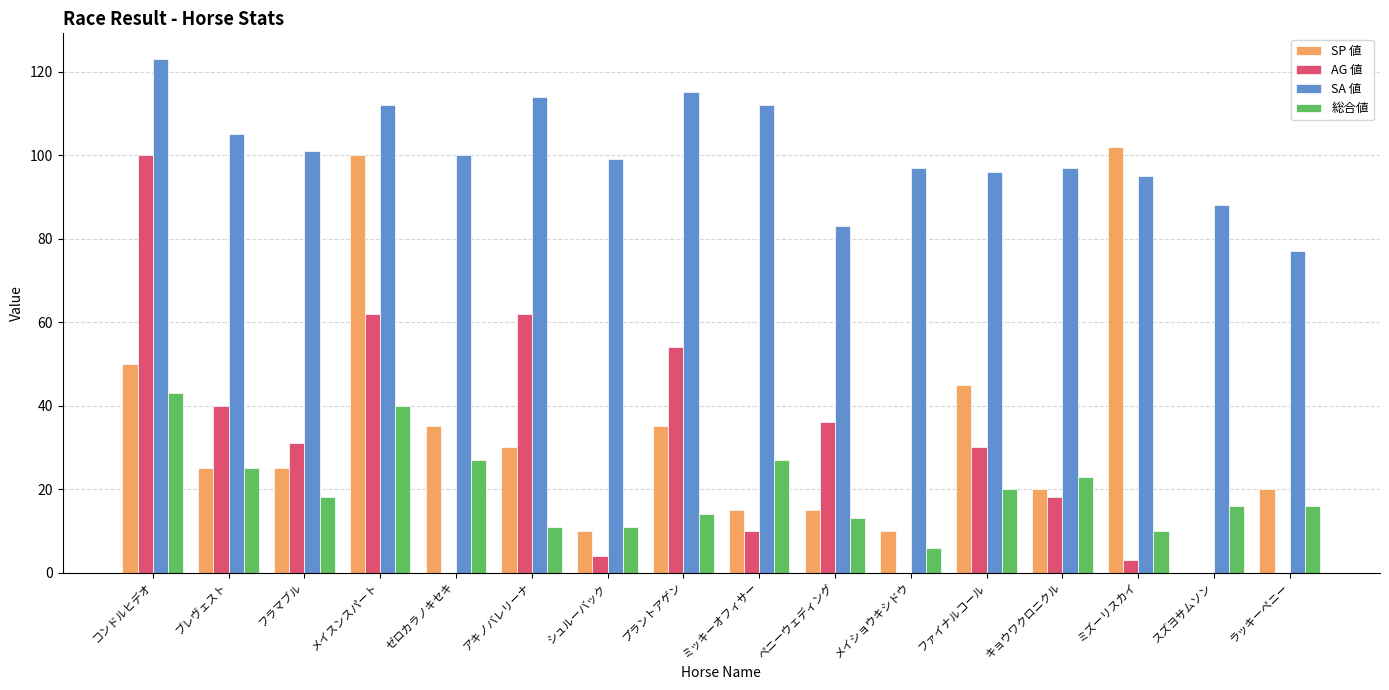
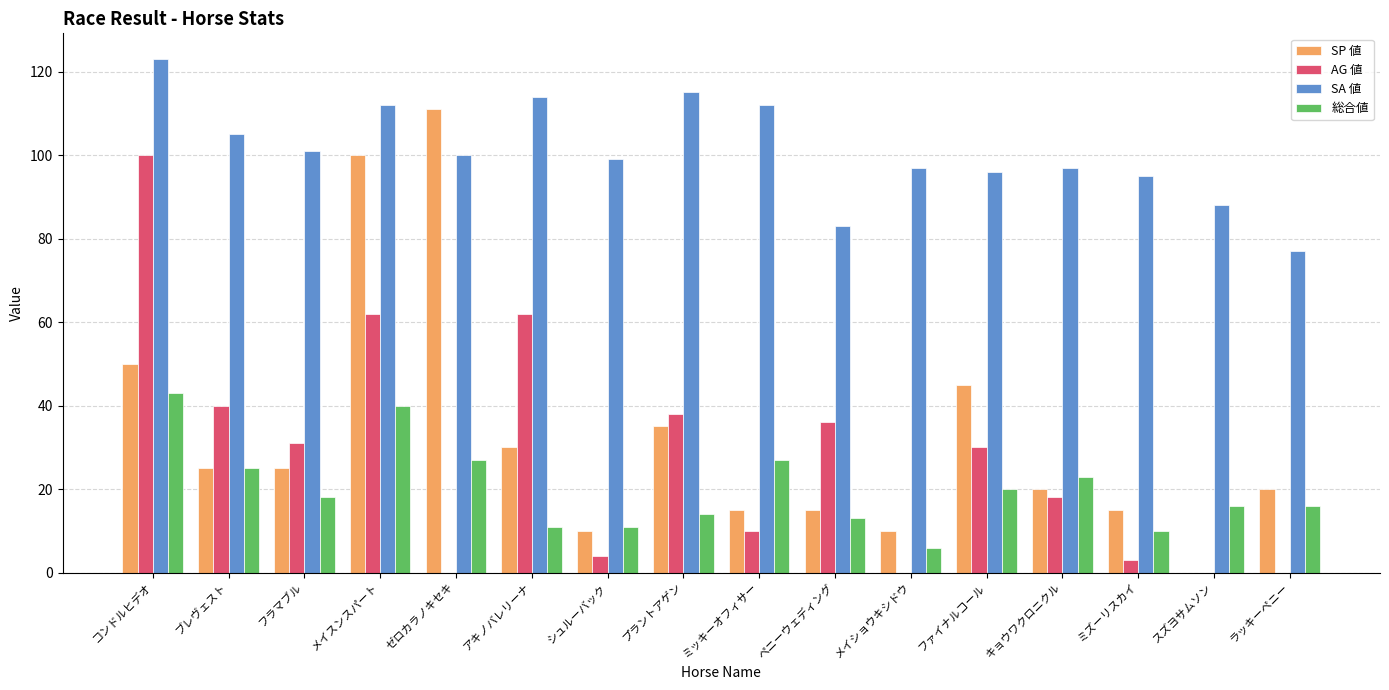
SP 値, ゼロカラノキセキ: 35 -> 111
AG 値, プラントアゲン: 54 -> 38
SP 値, ミズーリスカイ: 102 -> 15
